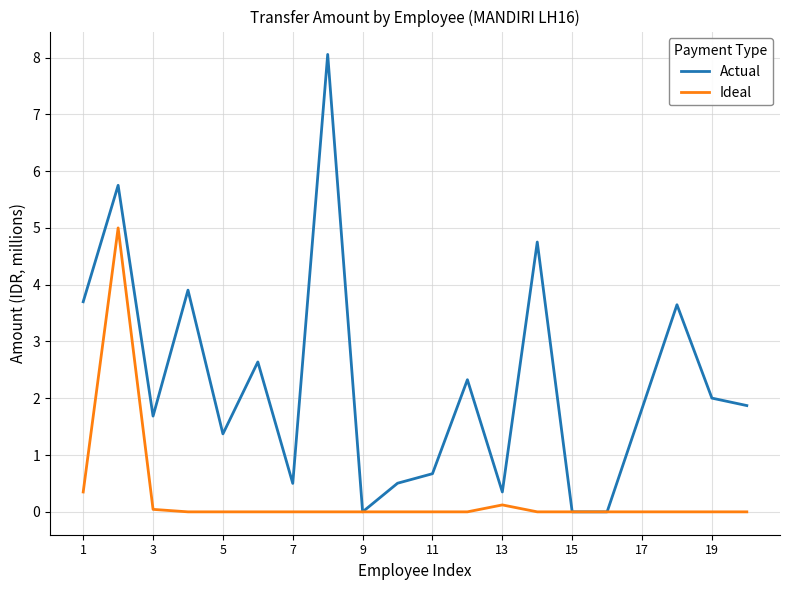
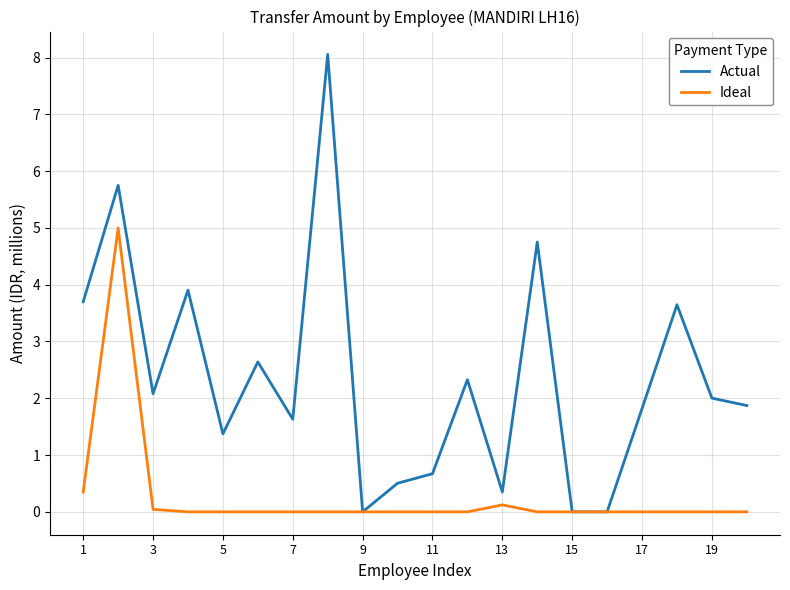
Actual, 3: 1.7 -> 2.1
Actual, 7: 0.5 -> 1.6
